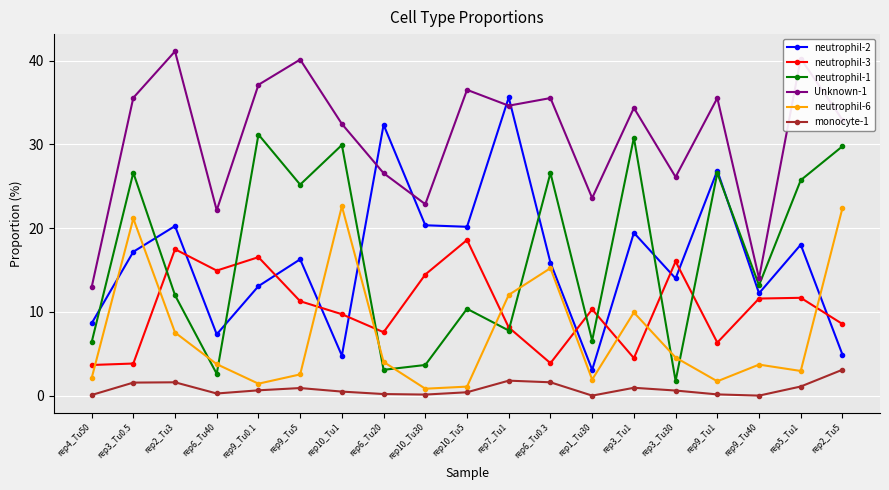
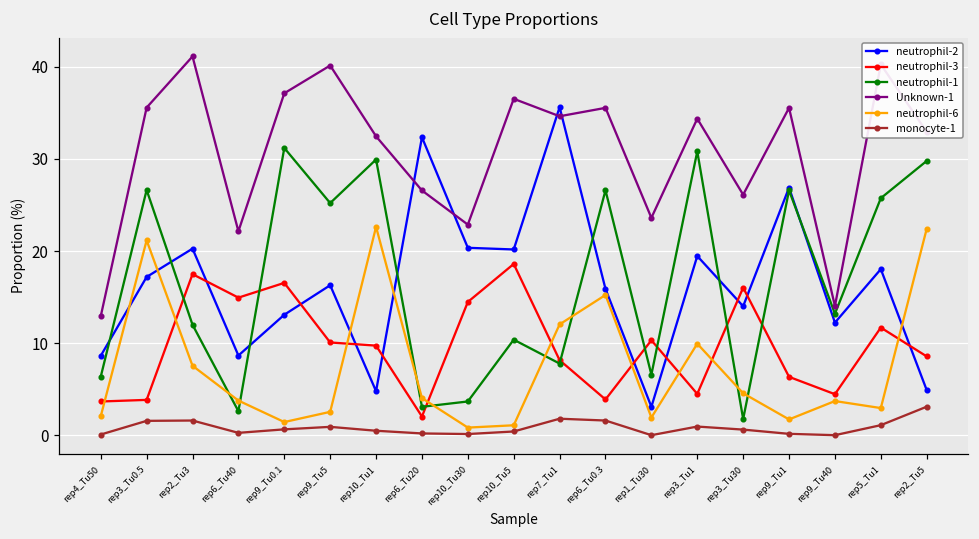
neutrophil-2, rep6_Tu40: 7 -> 9
neutrophil-3, rep9_Tu5: 11 -> 10
neutrophil-3, rep6_Tu20: 8 -> 2
neutrophil-3, rep9_Tu40: 12 -> 4
